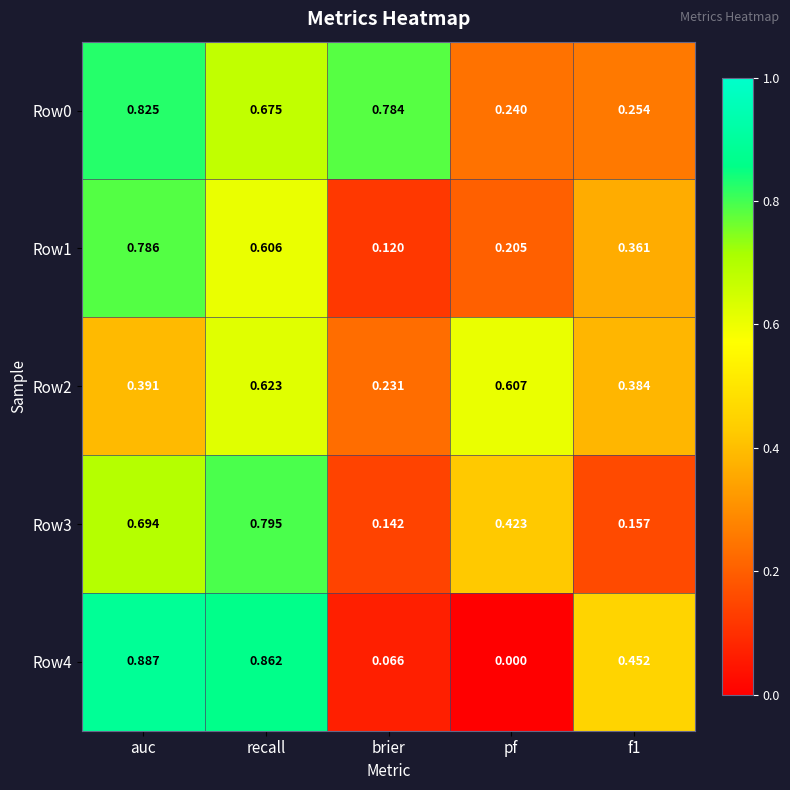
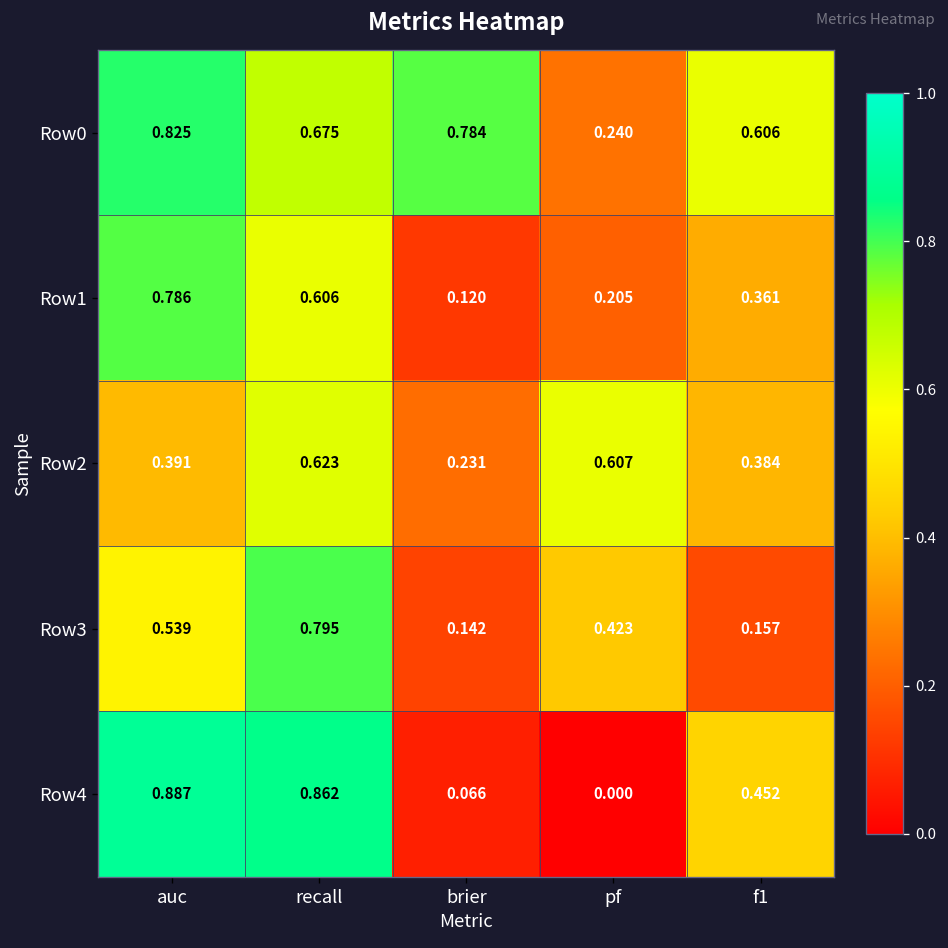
Row0, f1: 0.254 -> 0.606
Row3, auc: 0.694 -> 0.539
